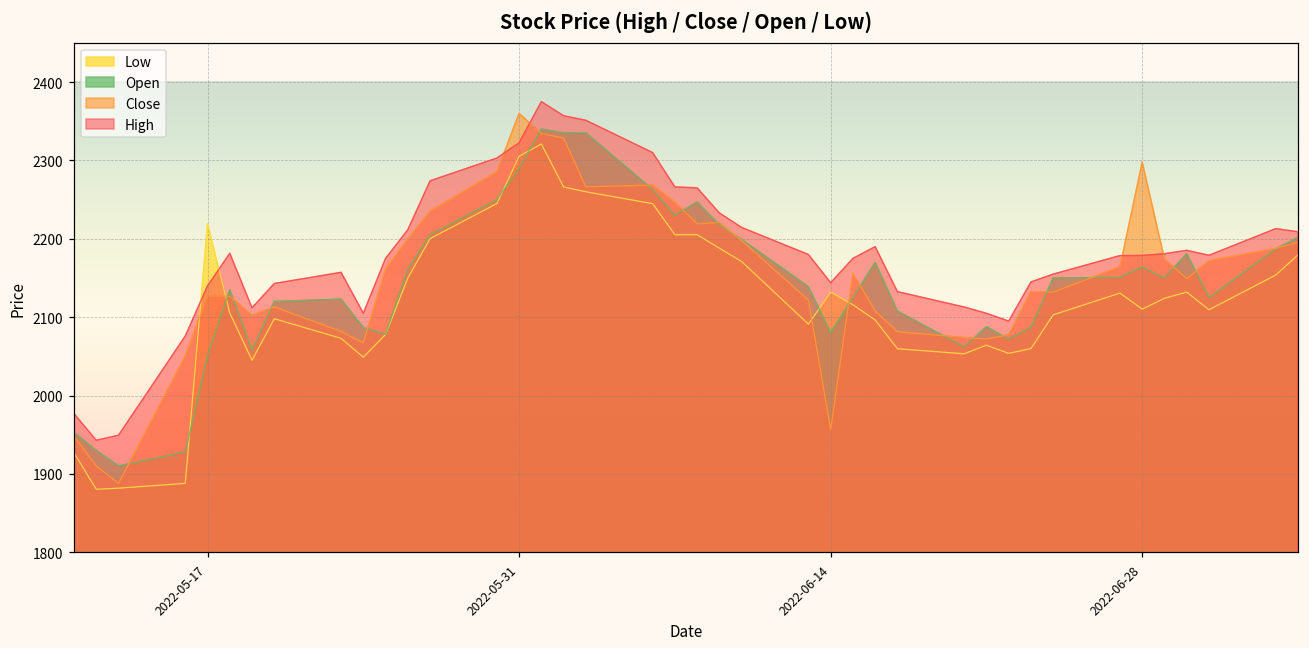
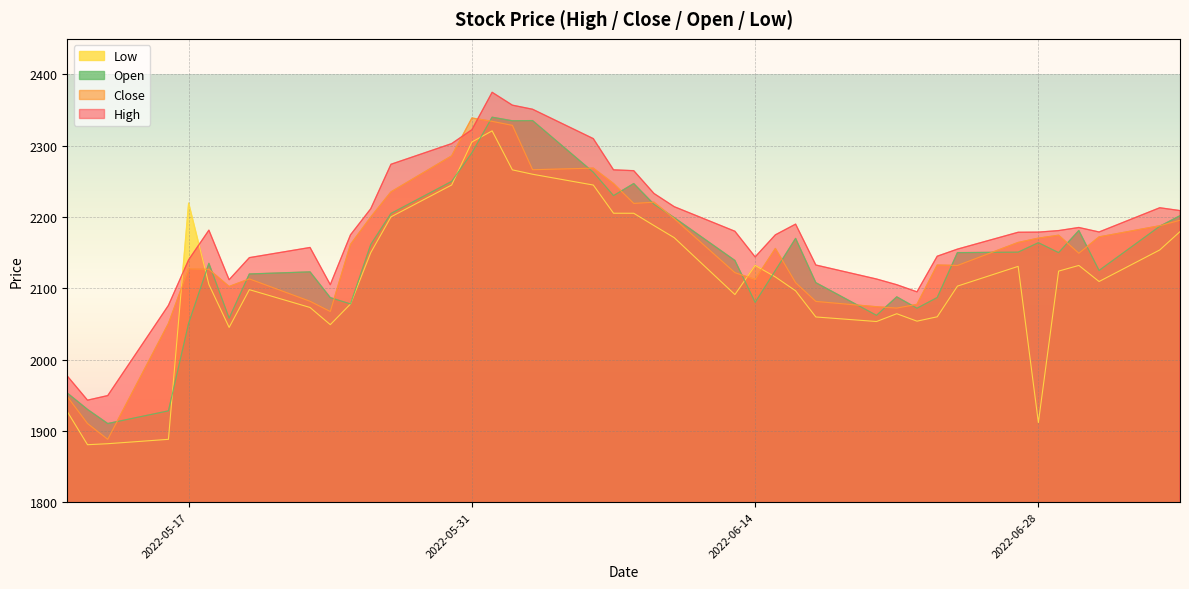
Close, 2022-05-31: 2360 -> 2340
Close, 2022-06-14: 1960 -> 2110
Low, 2022-06-28: 2110 -> 1910
Close, 2022-06-28: 2300 -> 2170
